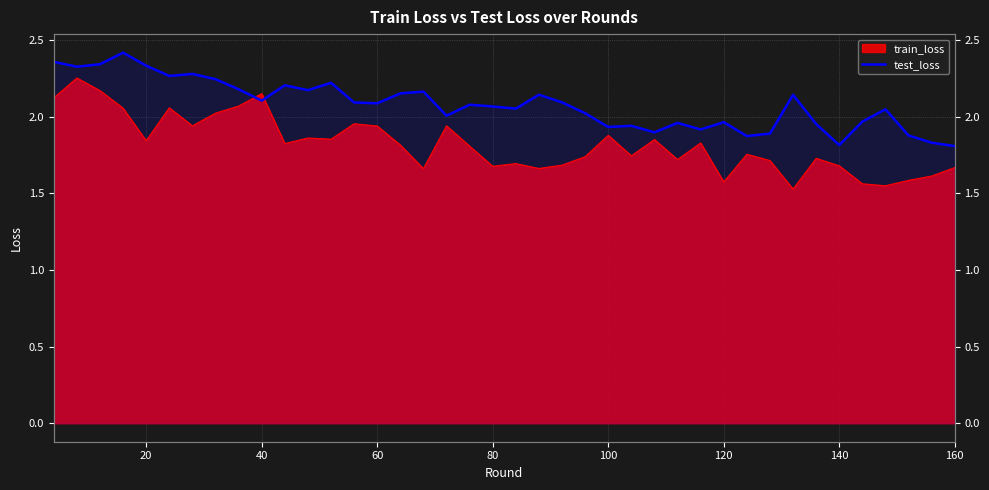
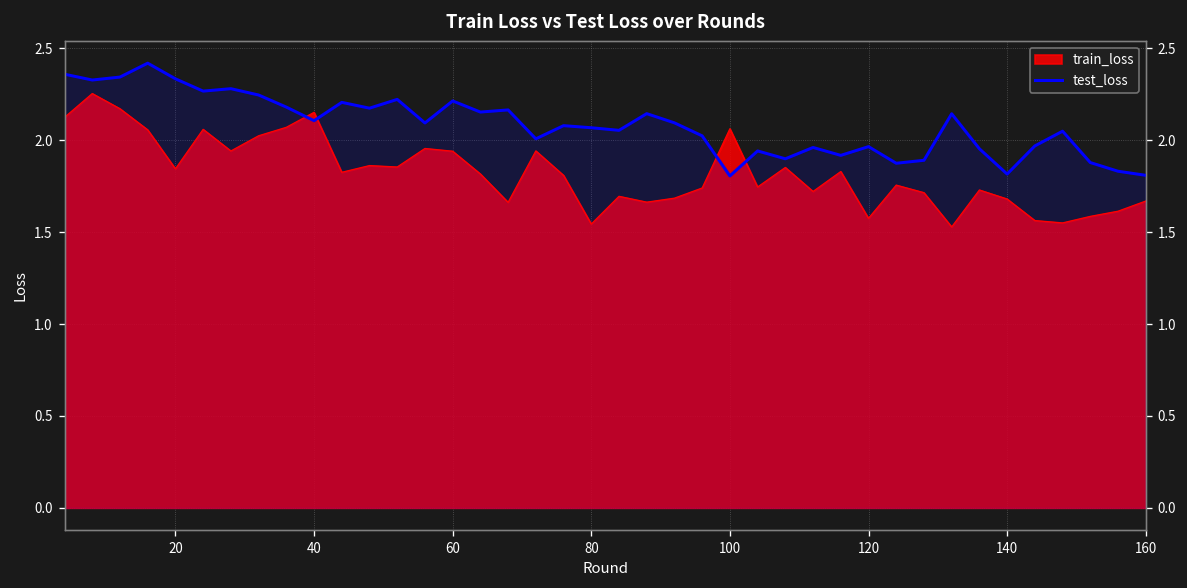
test_loss, 60: 2.09 -> 2.21
train_loss, 80: 1.68 -> 1.54
train_loss, 100: 1.88 -> 2.06
test_loss, 100: 1.93 -> 1.81
